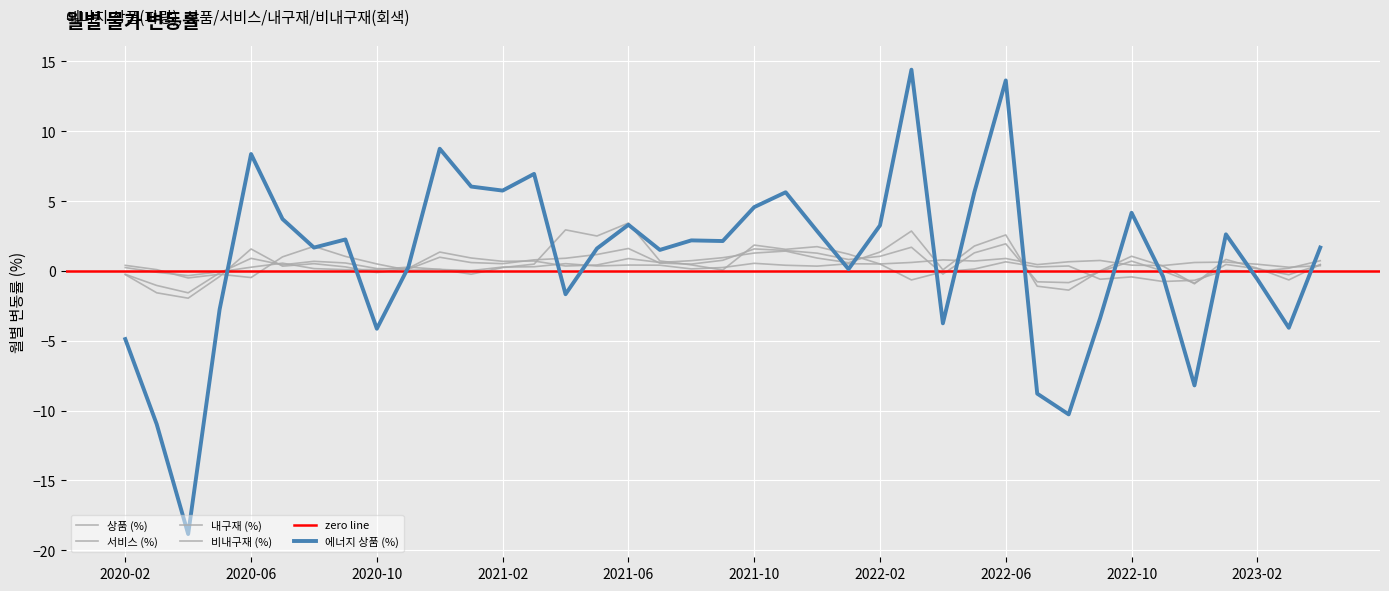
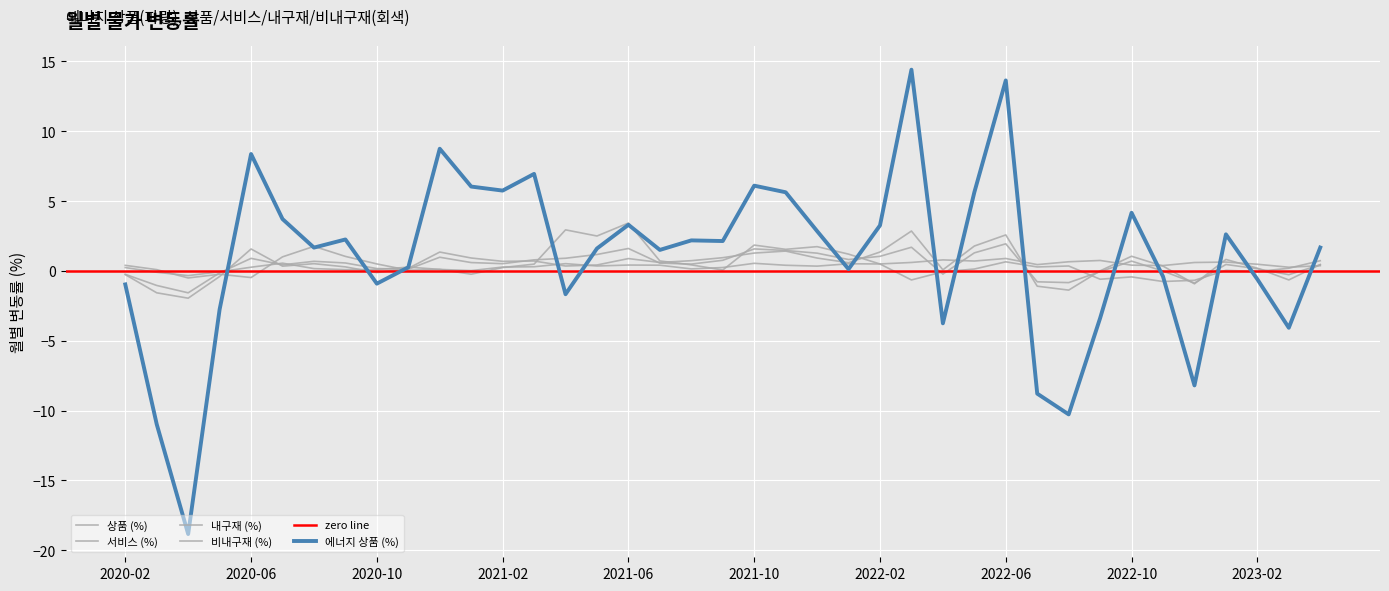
에너지 상품 (%), 2020-02: -4.9 -> -1.0
에너지 상품 (%), 2020-10: -4.1 -> -0.9
에너지 상품 (%), 2021-10: 4.6 -> 6.1
